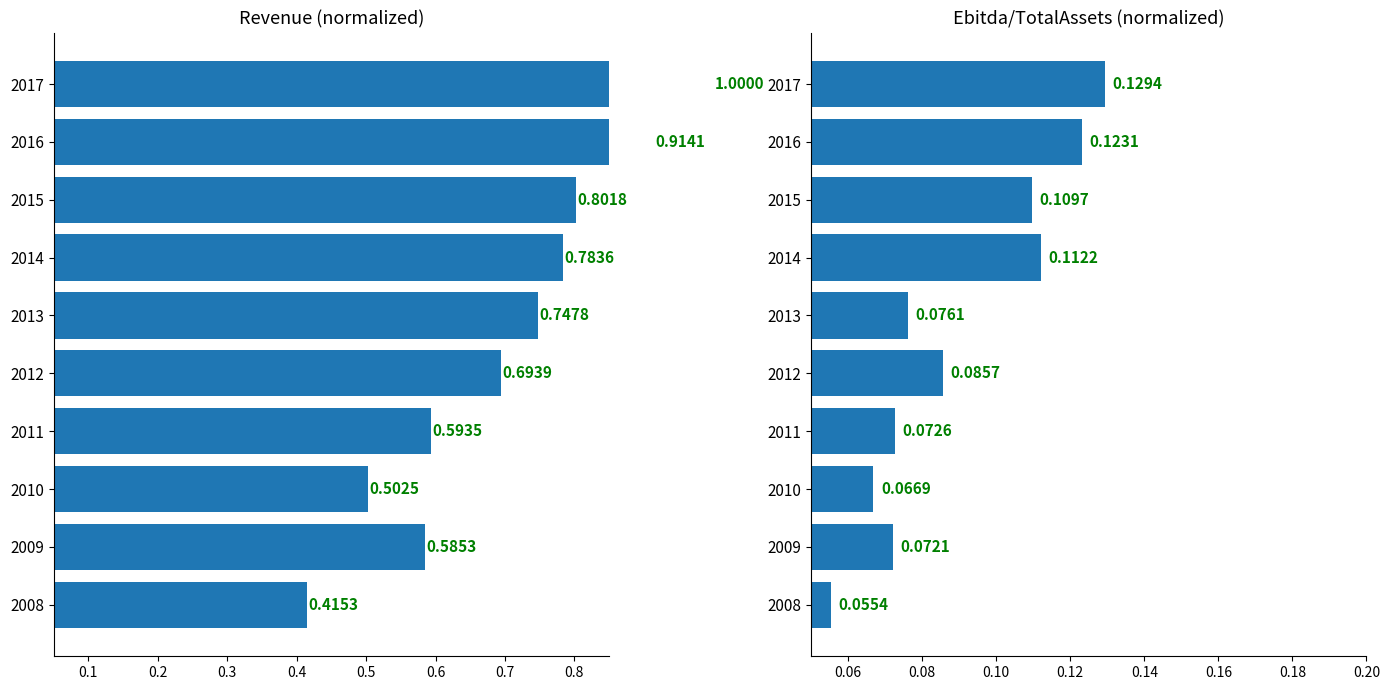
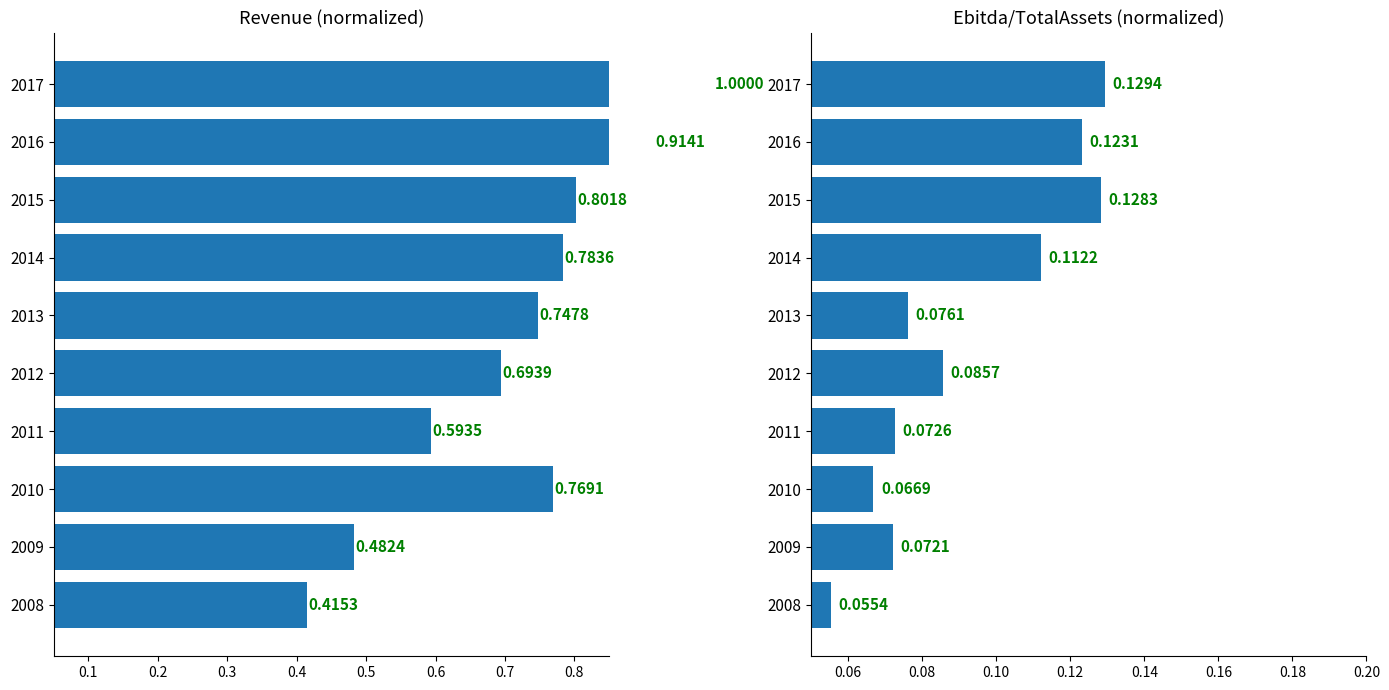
Revenue (normalized), 2010: 0.5025 -> 0.7691
Revenue (normalized), 2009: 0.5853 -> 0.4824
Ebitda/TotalAssets (normalized), 2015: 0.1097 -> 0.1283
